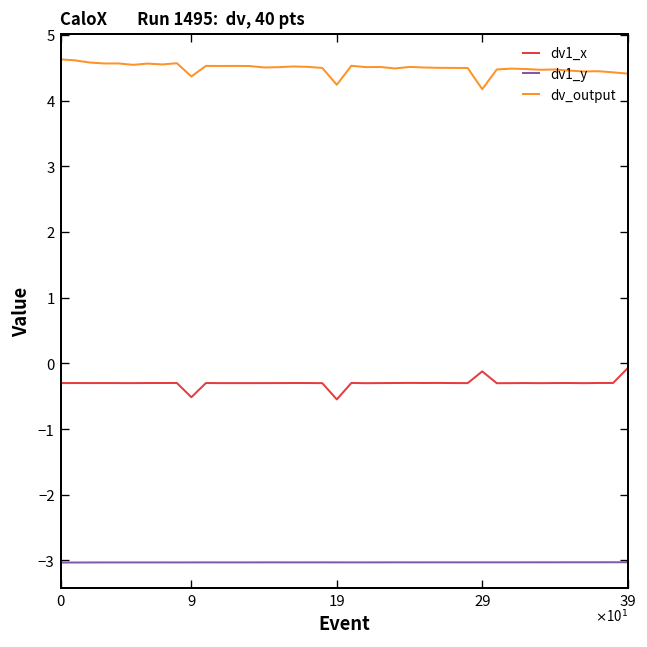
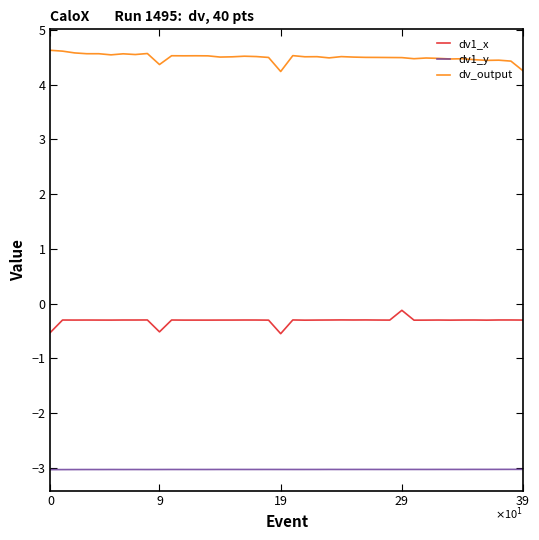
dv1_x, 0: -0.3 -> -0.5
dv_output, 29: 4.2 -> 4.5
dv1_x, 39: -0.1 -> -0.3
dv_output, 39: 4.4 -> 4.3
